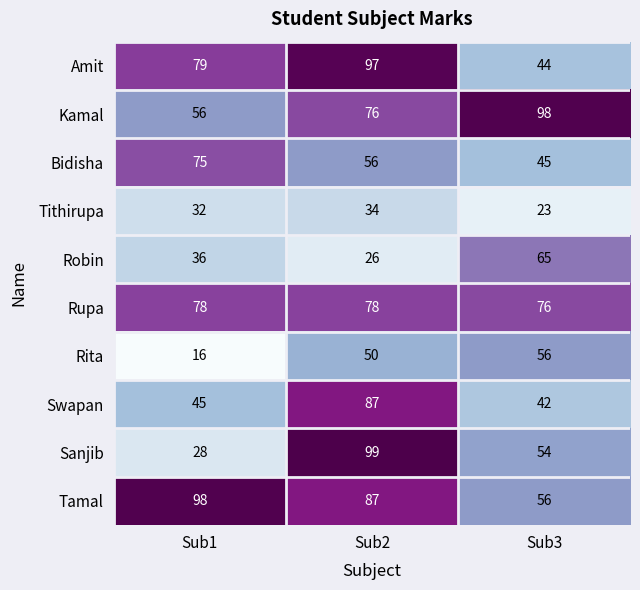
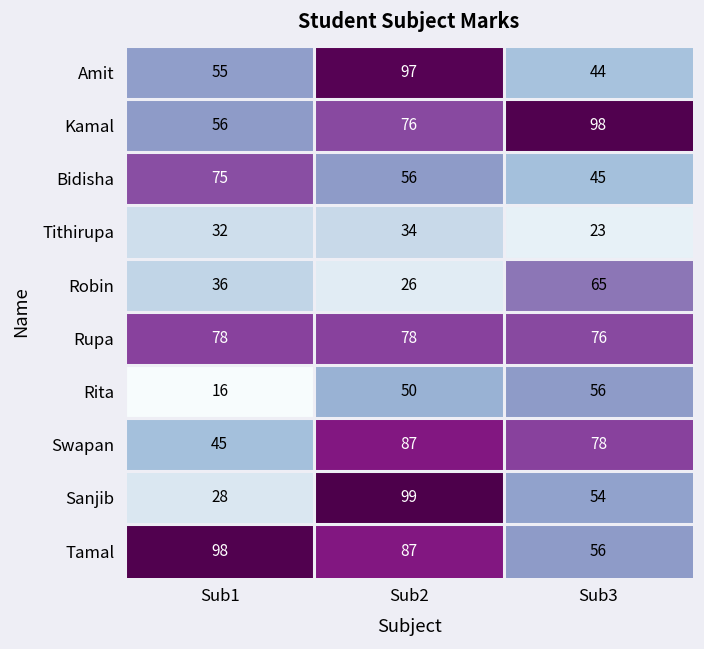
Amit, Sub1: 79 -> 55
Swapan, Sub3: 42 -> 78
